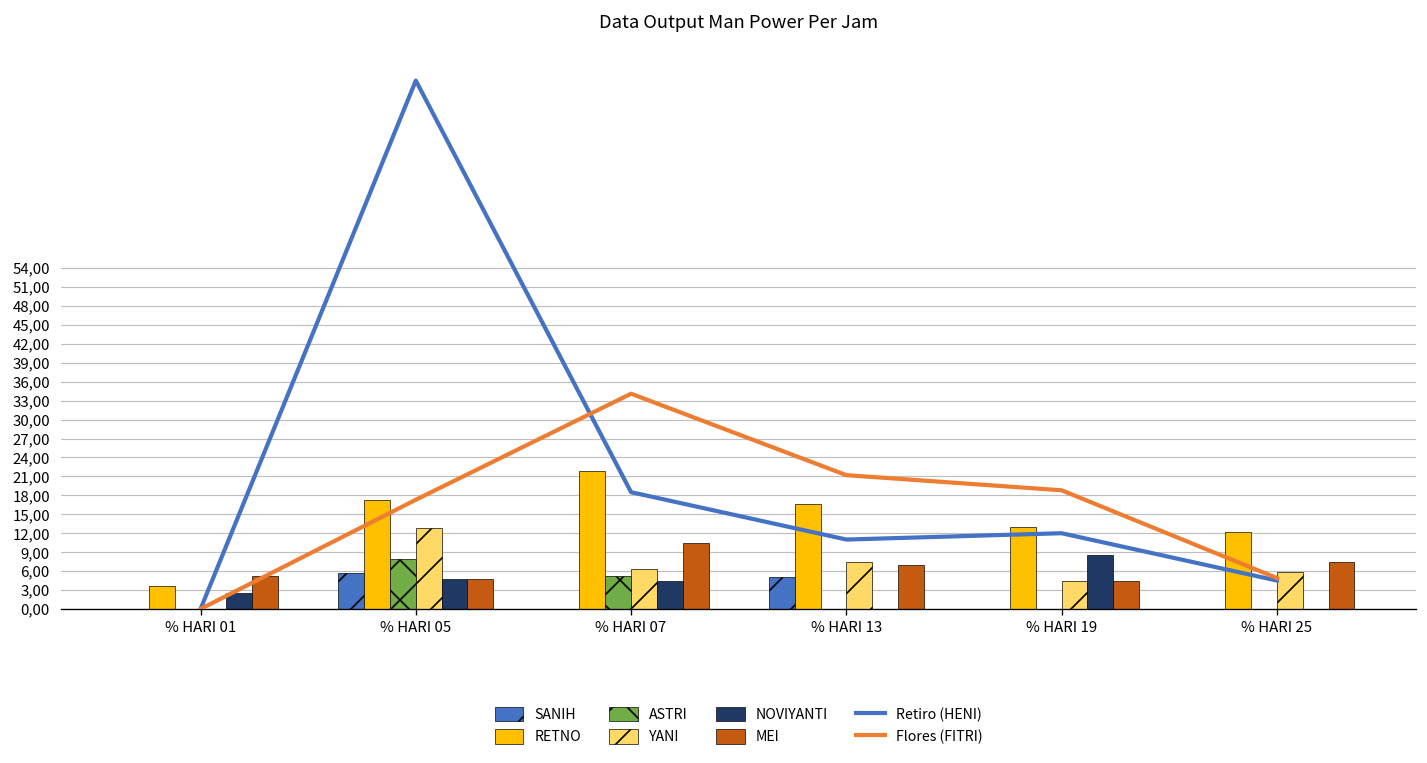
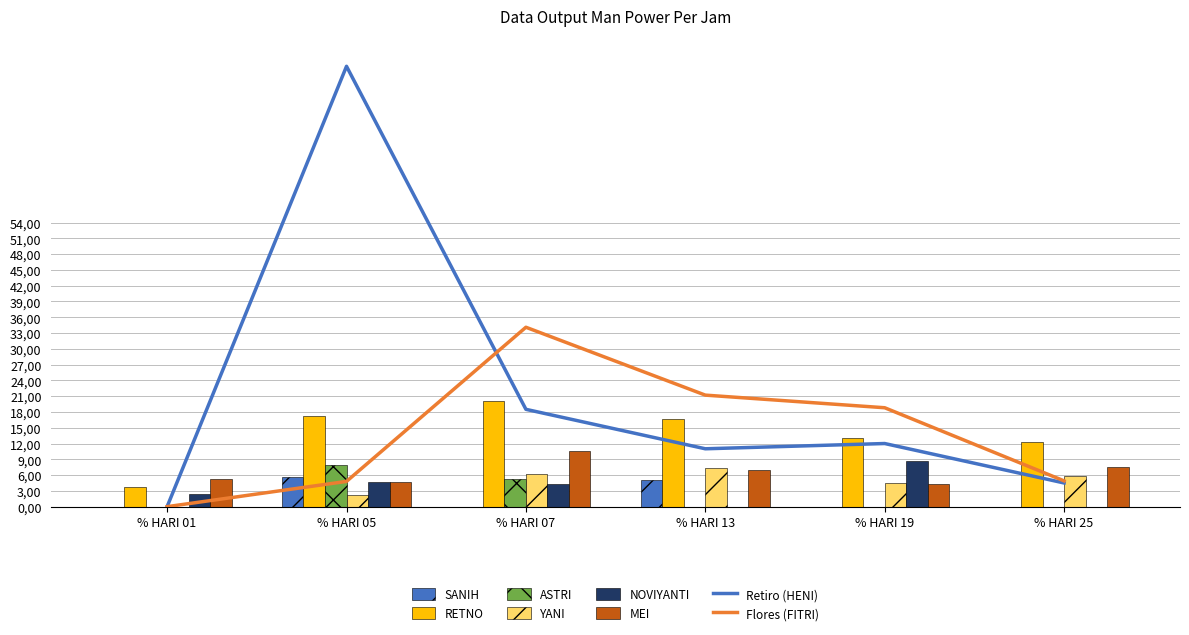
Flores (FITRI), % HARI 05: 1700 -> 500
YANI, % HARI 05: 1300 -> 200
RETNO, % HARI 07: 2200 -> 2000
